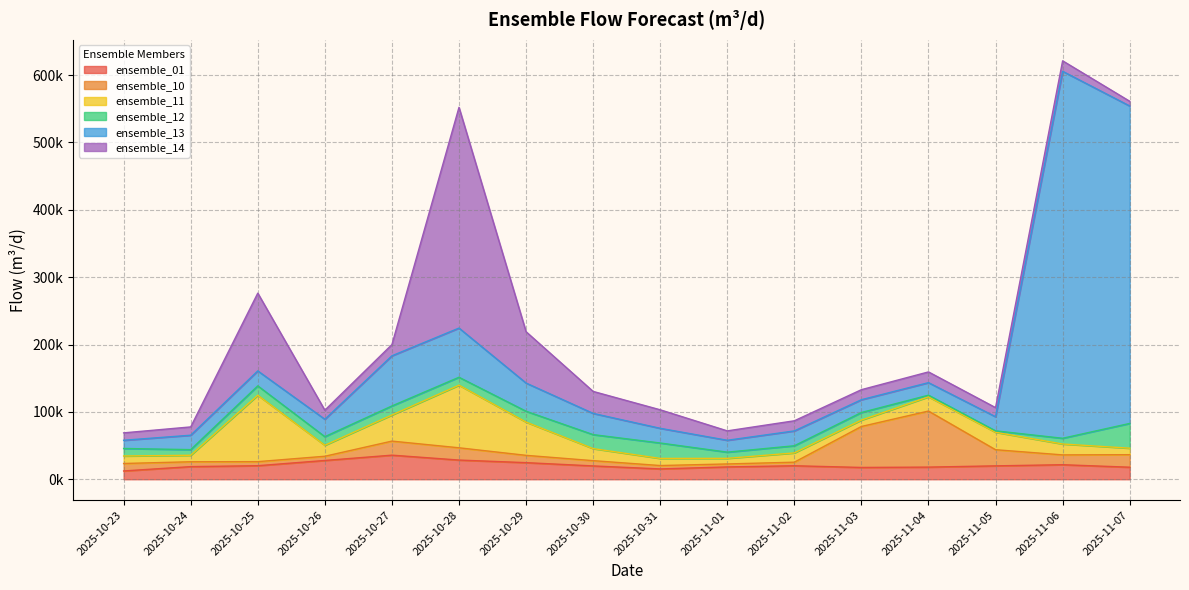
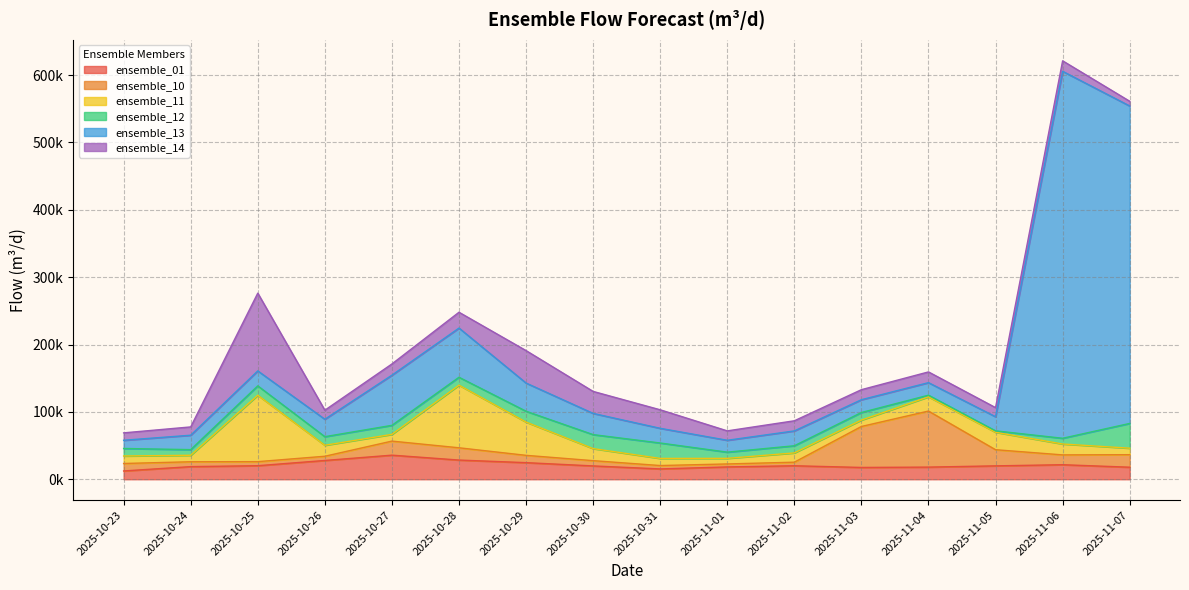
ensemble_11, 2025-10-27: 40000 -> 10000
ensemble_14, 2025-10-28: 330000 -> 20000
ensemble_14, 2025-10-29: 80000 -> 50000
